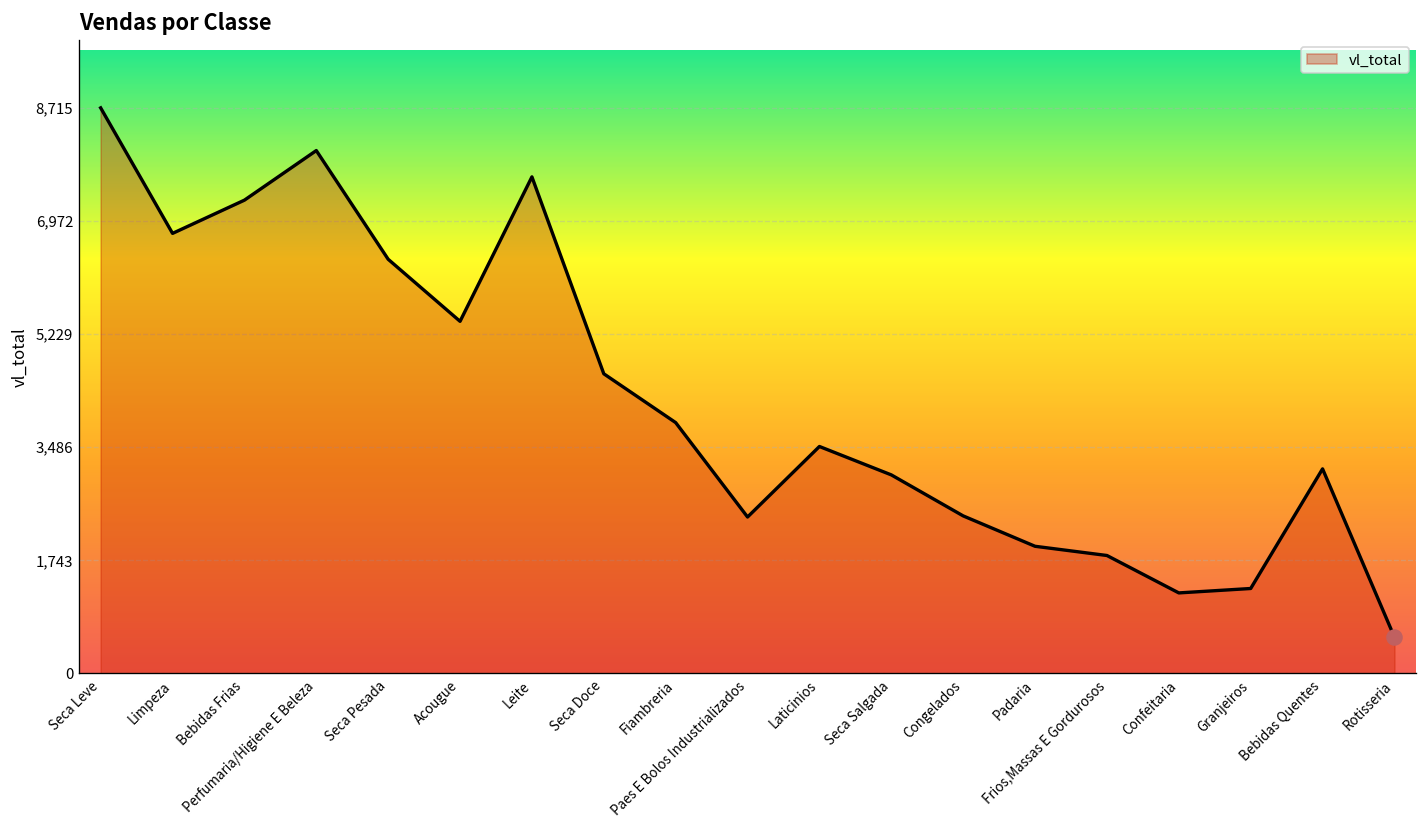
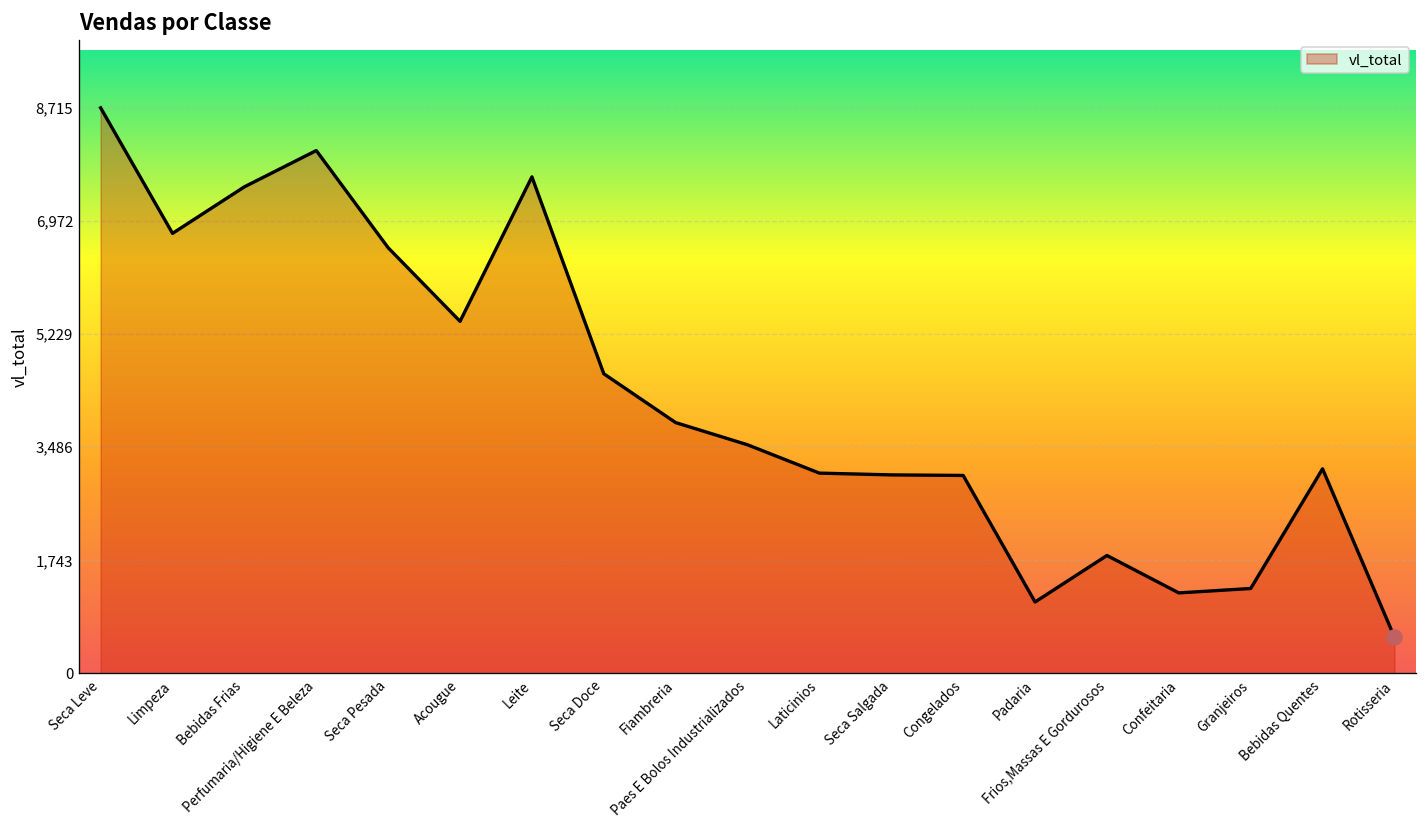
vl_total, Bebidas Frias: 7,300 -> 7,500
vl_total, Seca Pesada: 6,400 -> 6,600
vl_total, Paes E Bolos Industrializados: 2,400 -> 3,500
vl_total, Laticinios: 3,500 -> 3,100
vl_total, Congelados: 2,400 -> 3,100
vl_total, Padaria: 2,000 -> 1,100
